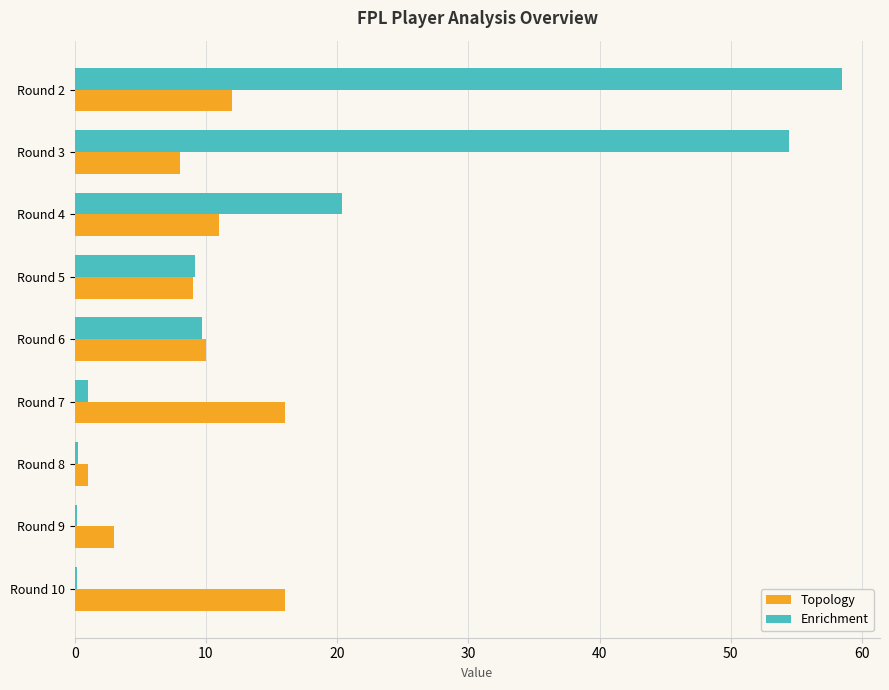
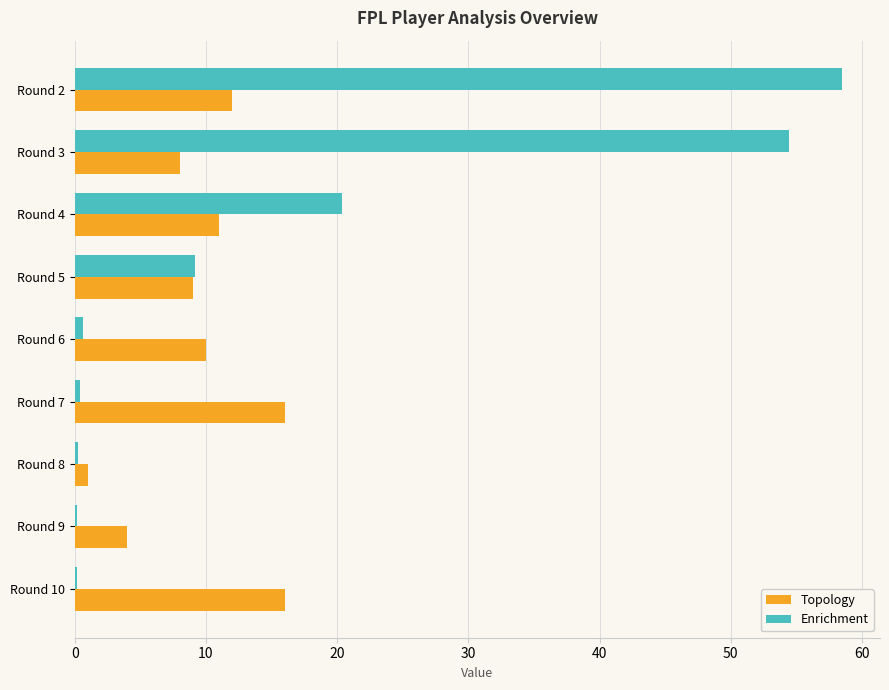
Enrichment, Round 6: 9.7 -> 0.6
Enrichment, Round 7: 1.0 -> 0.4
Topology, Round 9: 3 -> 4
